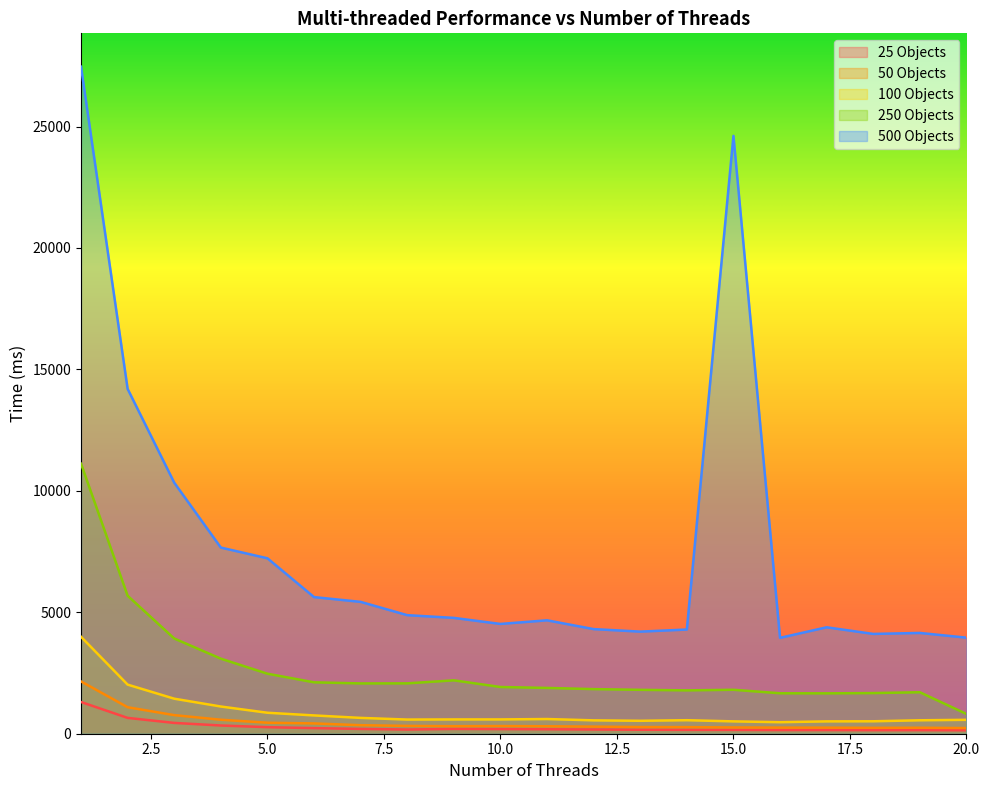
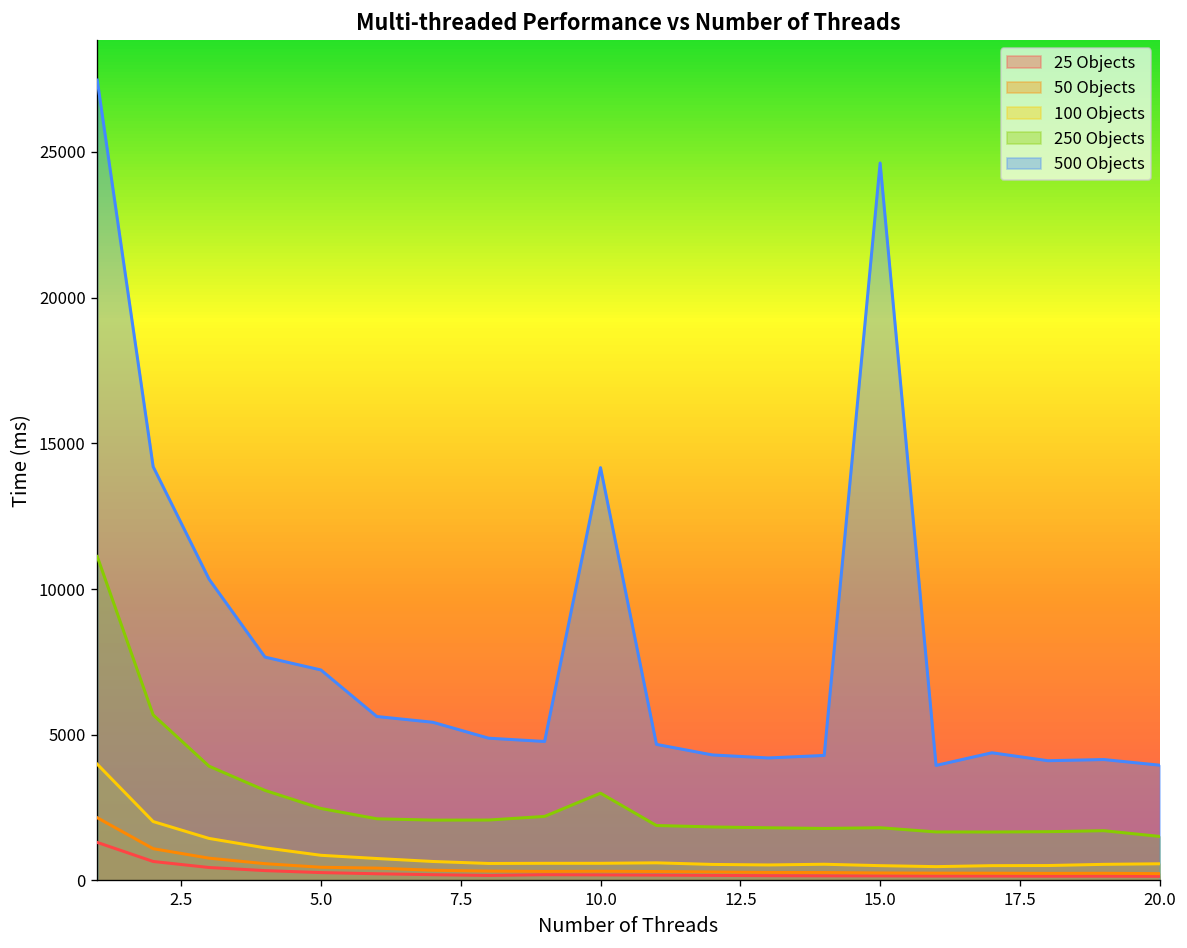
250 Objects, 10.0: 1900 -> 3000
500 Objects, 10.0: 4500 -> 14200
250 Objects, 20.0: 800 -> 1500
